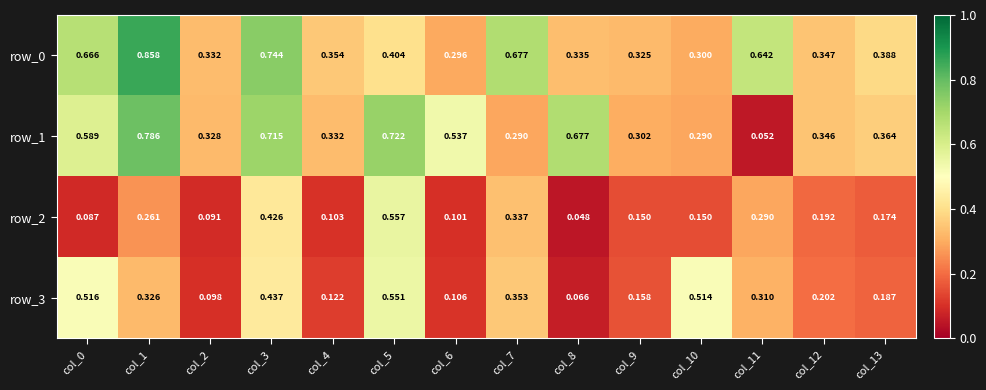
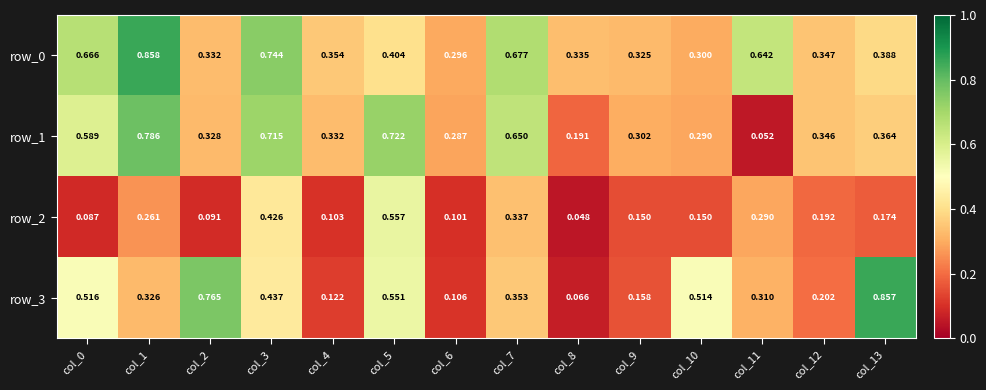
row_1, col_6: 0.537 -> 0.287
row_1, col_7: 0.290 -> 0.650
row_1, col_8: 0.677 -> 0.191
row_3, col_2: 0.098 -> 0.765
row_3, col_13: 0.187 -> 0.857
